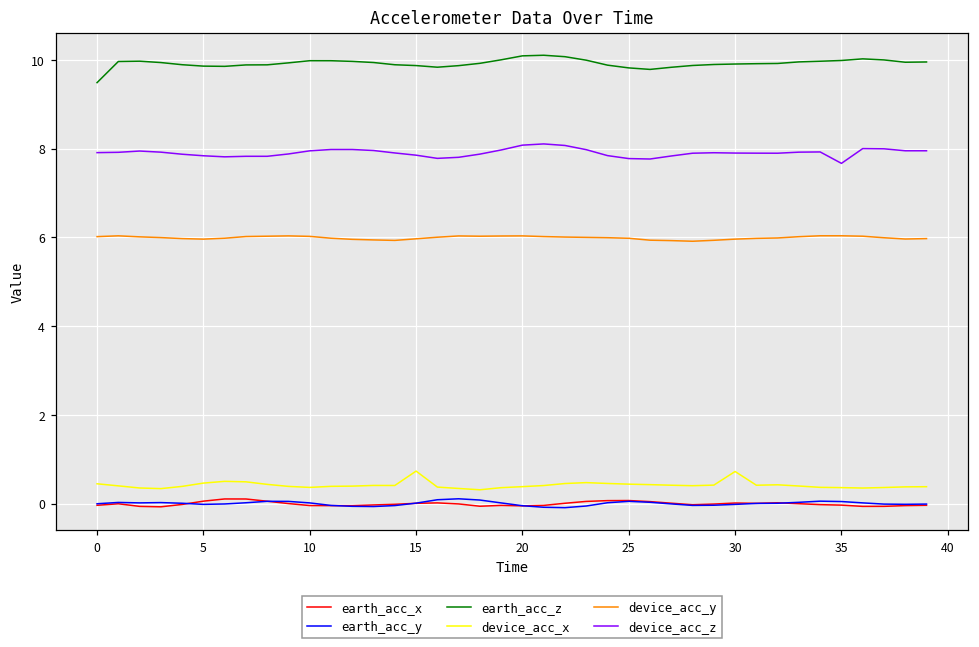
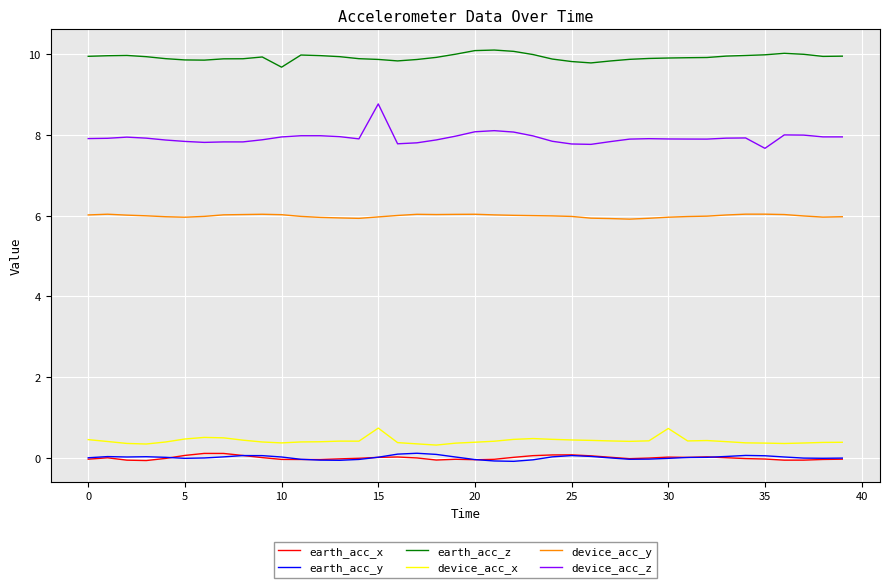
earth_acc_z, 0: 9.5 -> 9.9
earth_acc_z, 10: 10.0 -> 9.7
device_acc_z, 15: 7.9 -> 8.8
